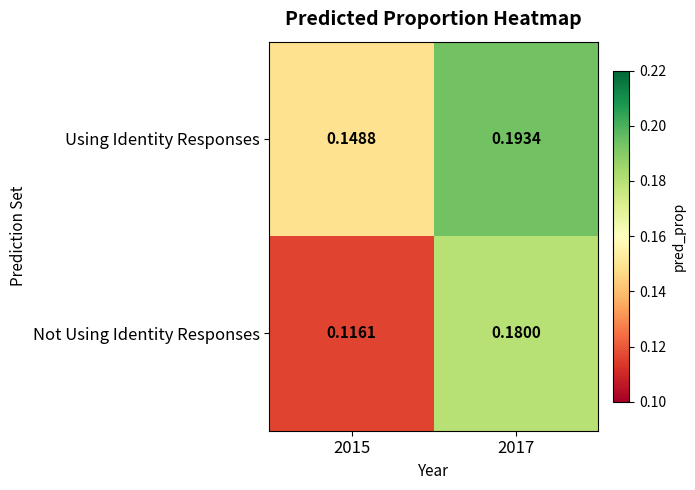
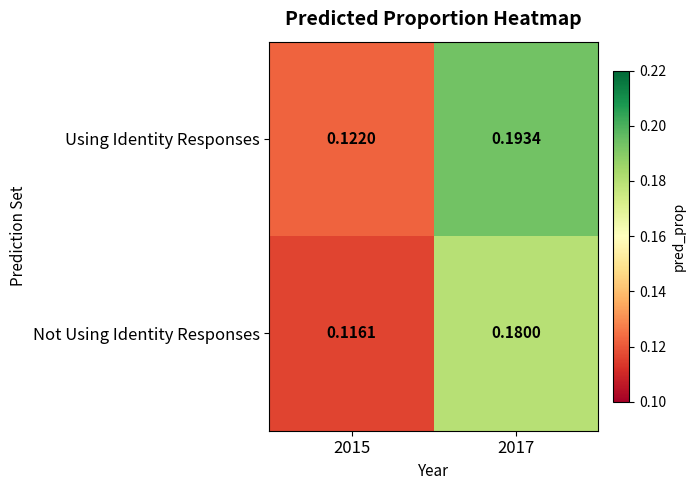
Using Identity Responses, 2015: 0.1488 -> 0.1220
